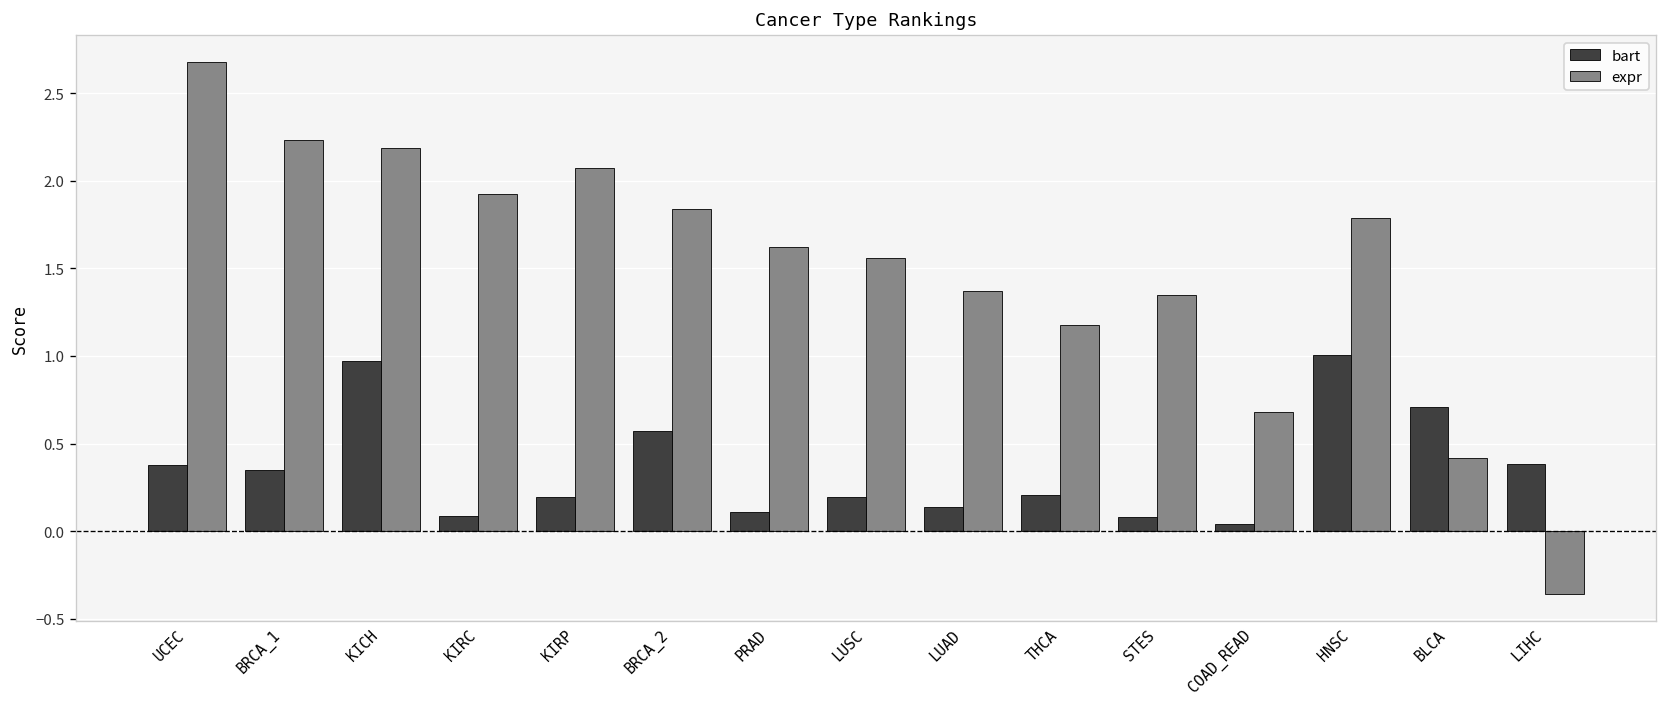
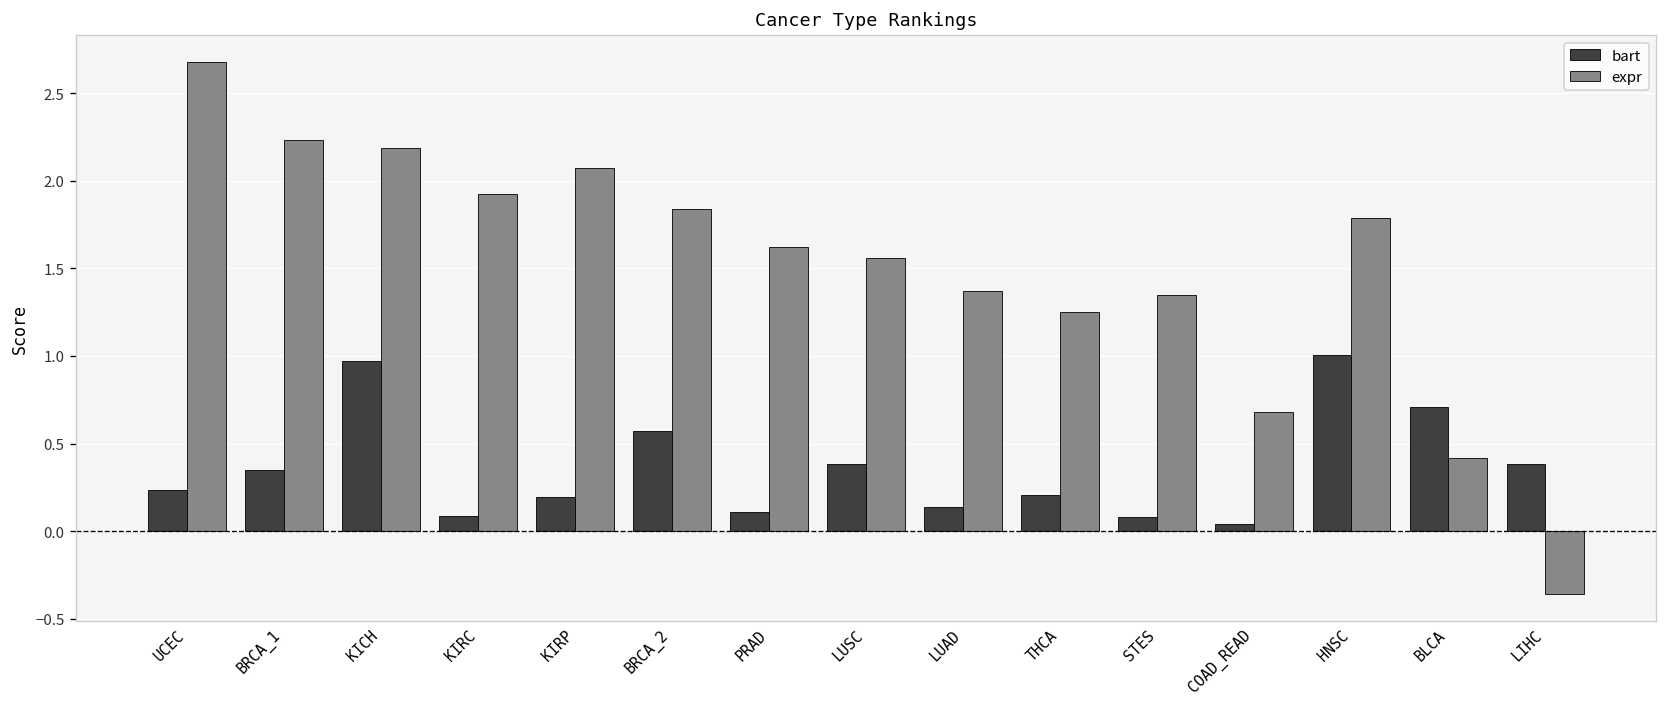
bart, UCEC: 0.38 -> 0.23
bart, LUSC: 0.20 -> 0.39
expr, THCA: 1.17 -> 1.25
